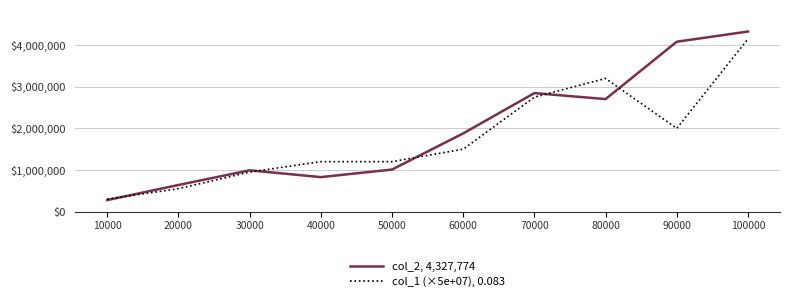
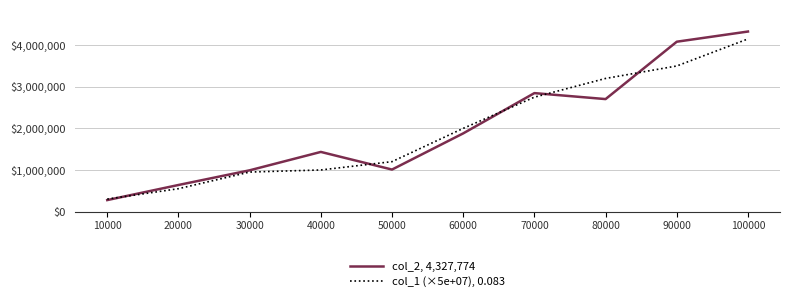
col_2, 4,327,774, 40000: $800,000 -> $1,400,000
col_1 (×5e+07), 0.083, 40000: $1,200,000 -> $1,000,000
col_1 (×5e+07), 0.083, 60000: $1,500,000 -> $2,000,000
col_1 (×5e+07), 0.083, 90000: $2,000,000 -> $3,500,000
